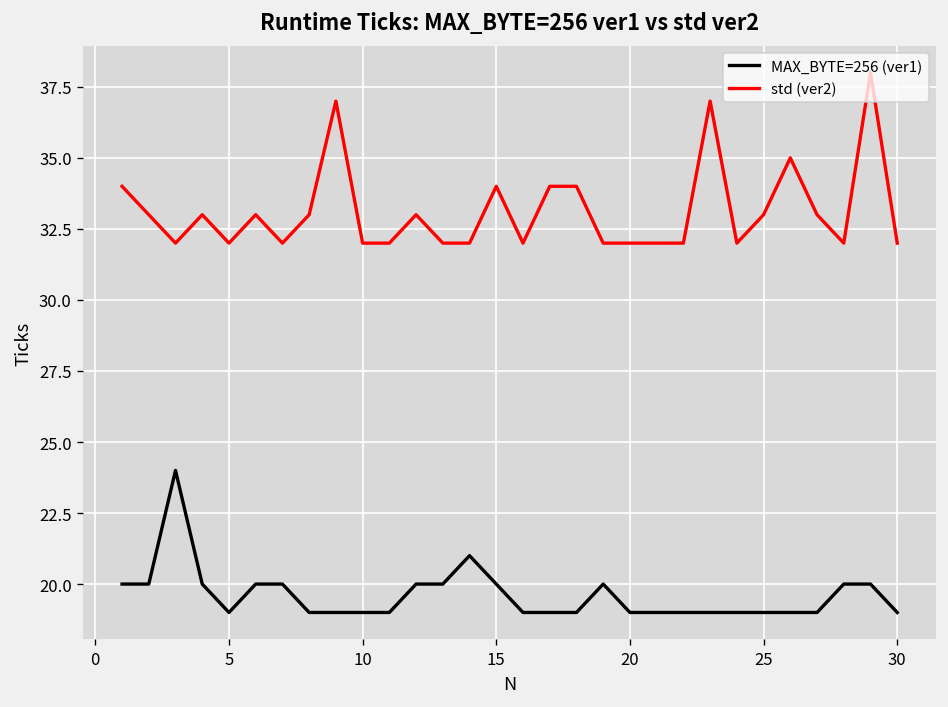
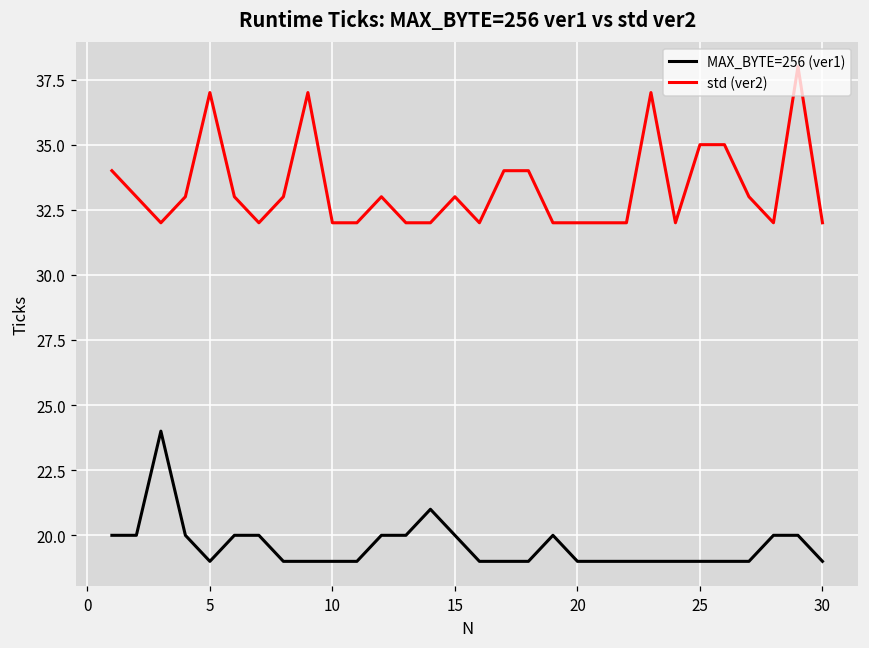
std (ver2), 5: 32 -> 37
std (ver2), 15: 34 -> 33
std (ver2), 25: 33 -> 35
